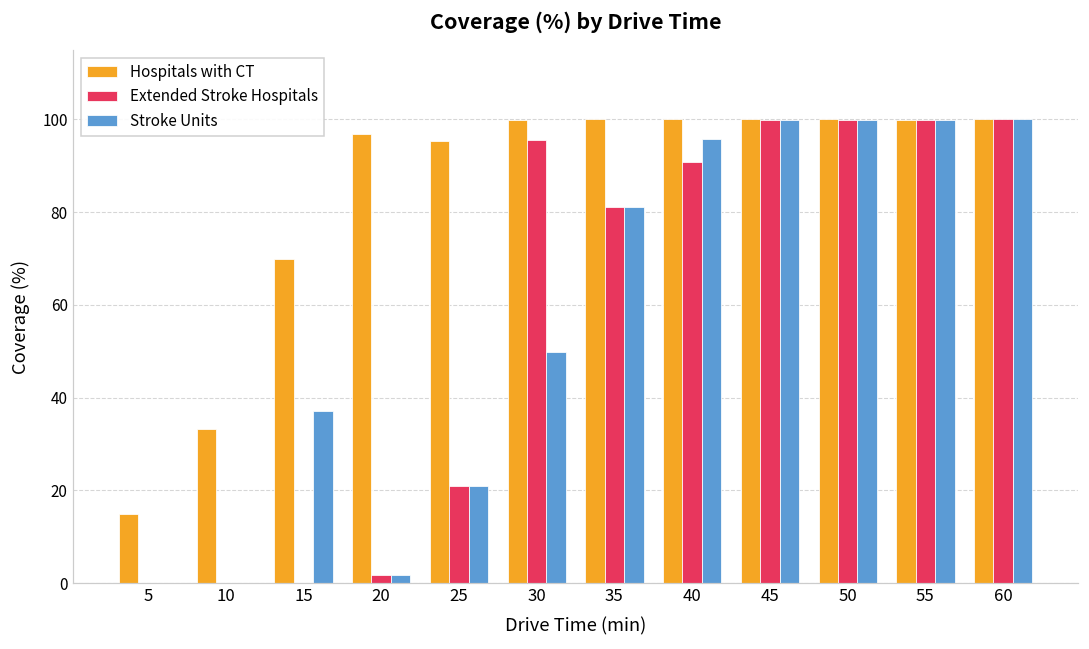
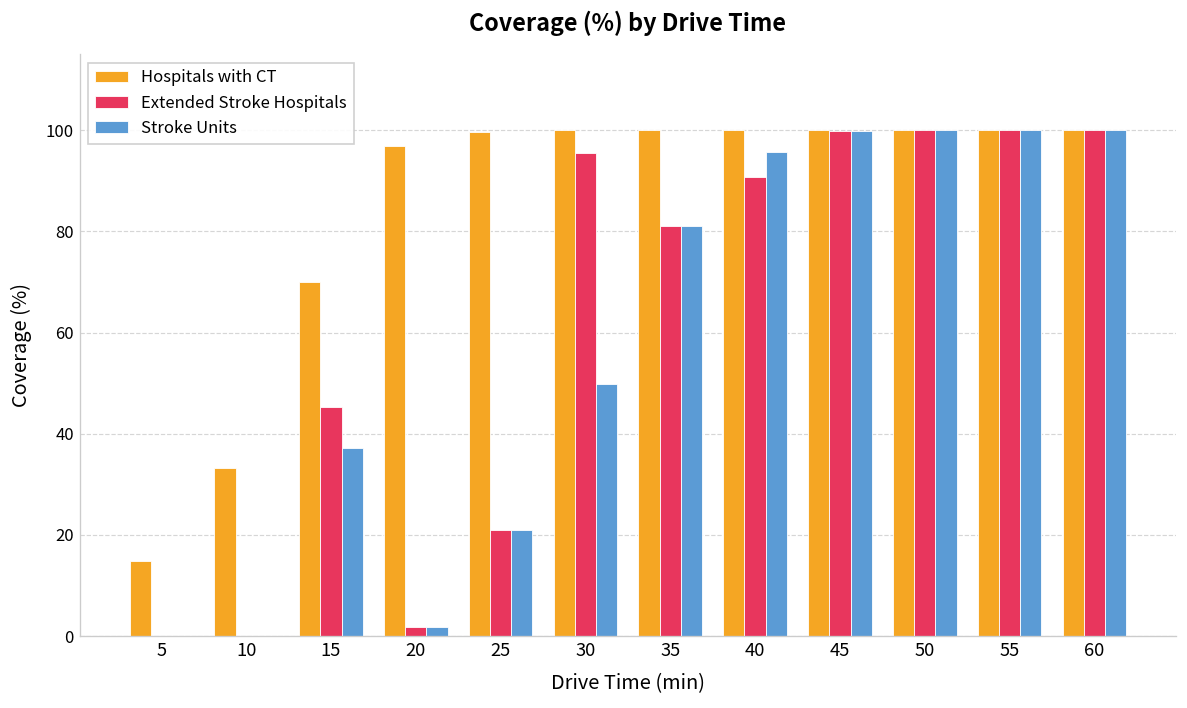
Extended Stroke Hospitals, 15: 0 -> 45
Hospitals with CT, 25: 95 -> 100
